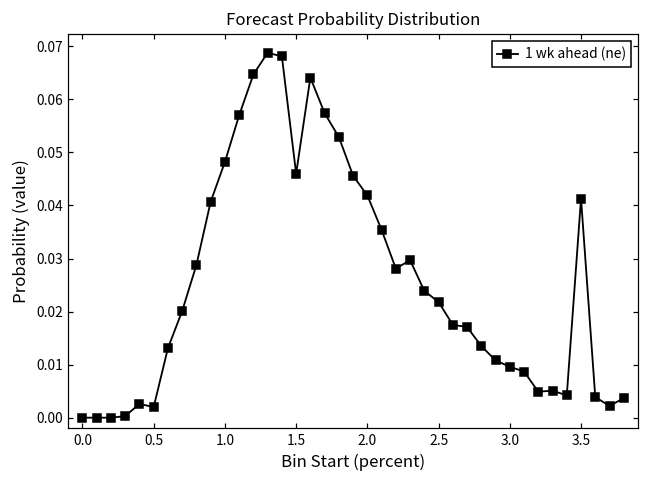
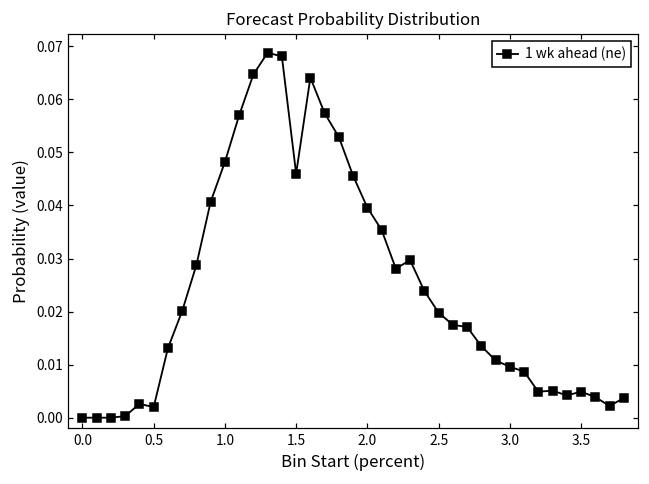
2.0: 0.042 -> 0.040
2.5: 0.022 -> 0.020
3.5: 0.041 -> 0.005
